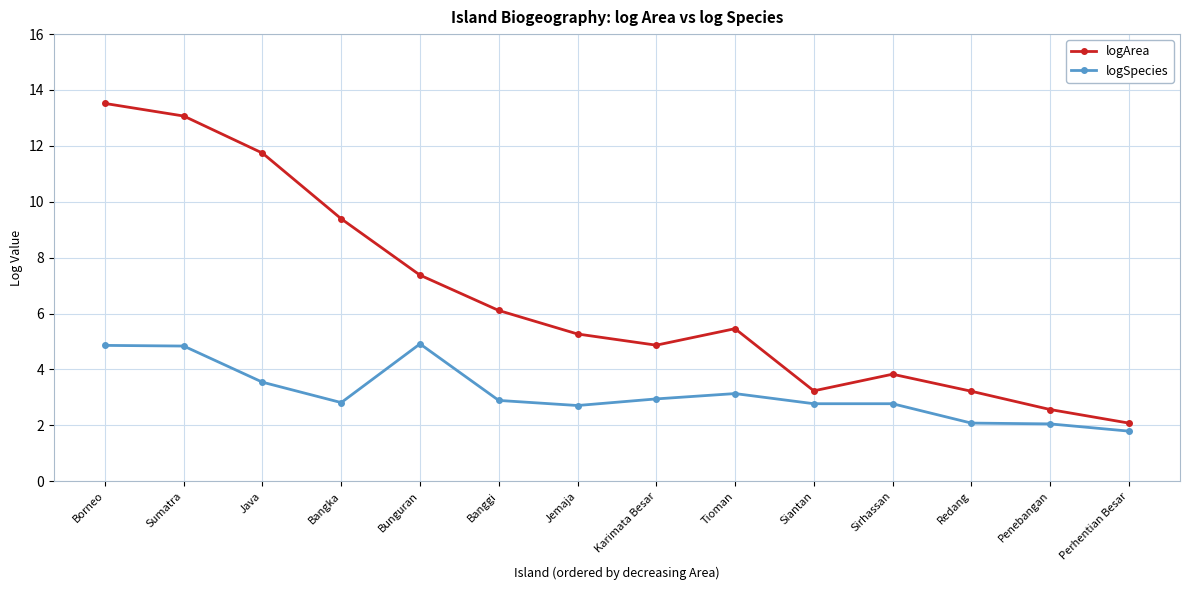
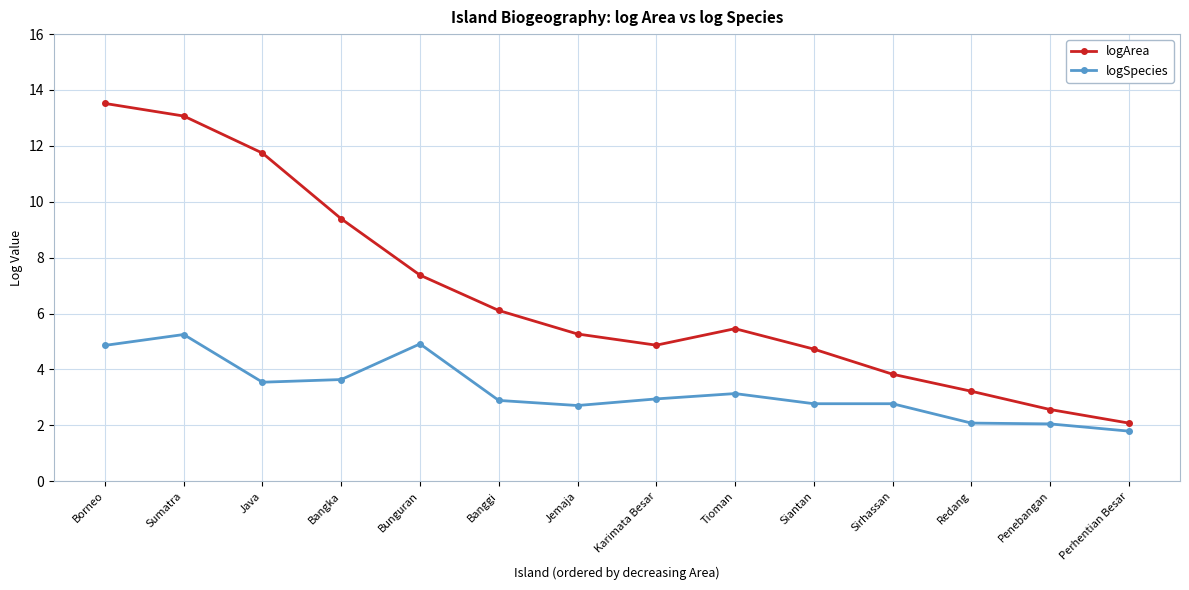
logSpecies, Sumatra: 4.8 -> 5.2
logSpecies, Bangka: 2.8 -> 3.6
logArea, Siantan: 3.2 -> 4.7
